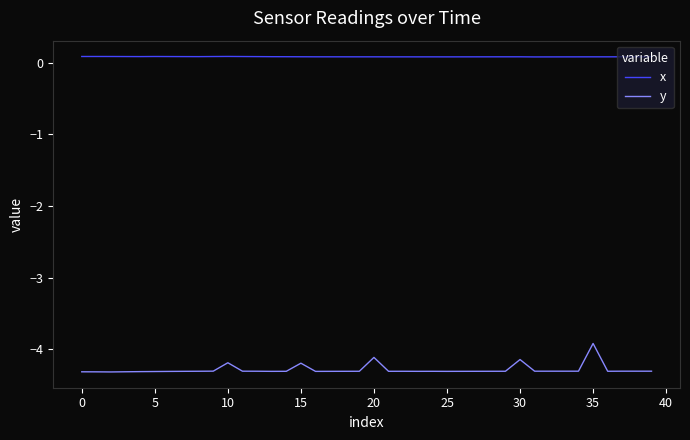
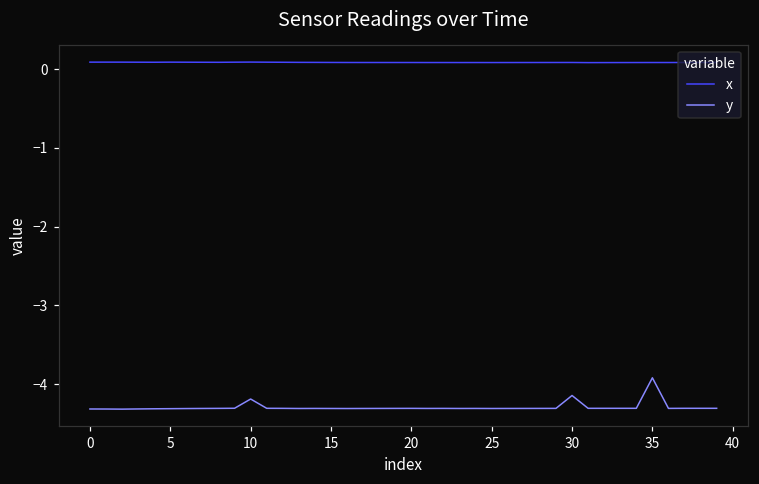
y, 15: -4.2 -> -4.3
y, 20: -4.1 -> -4.3
